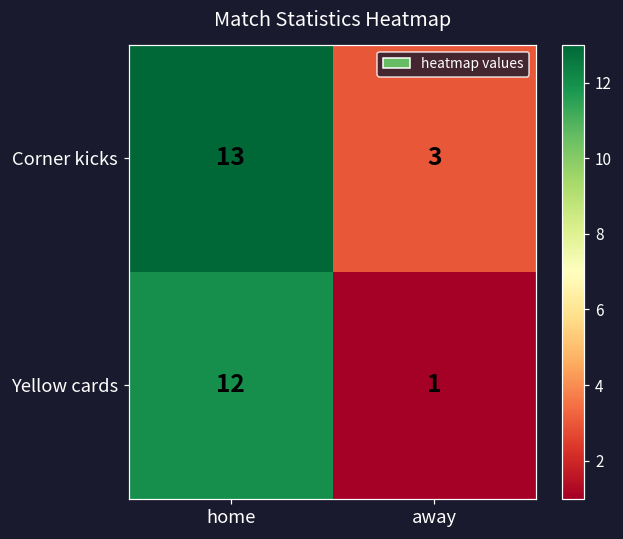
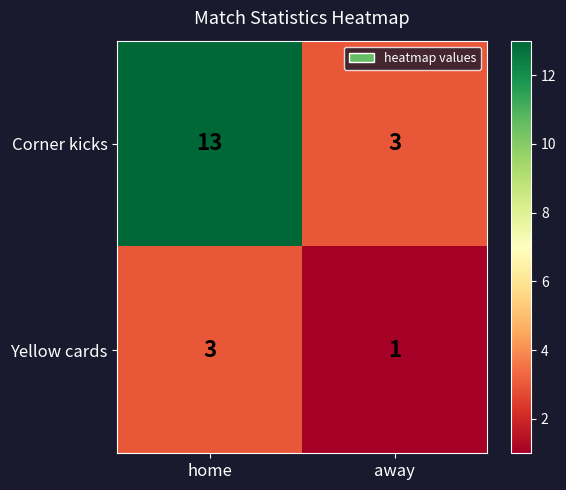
Yellow cards, home: 12 -> 3
